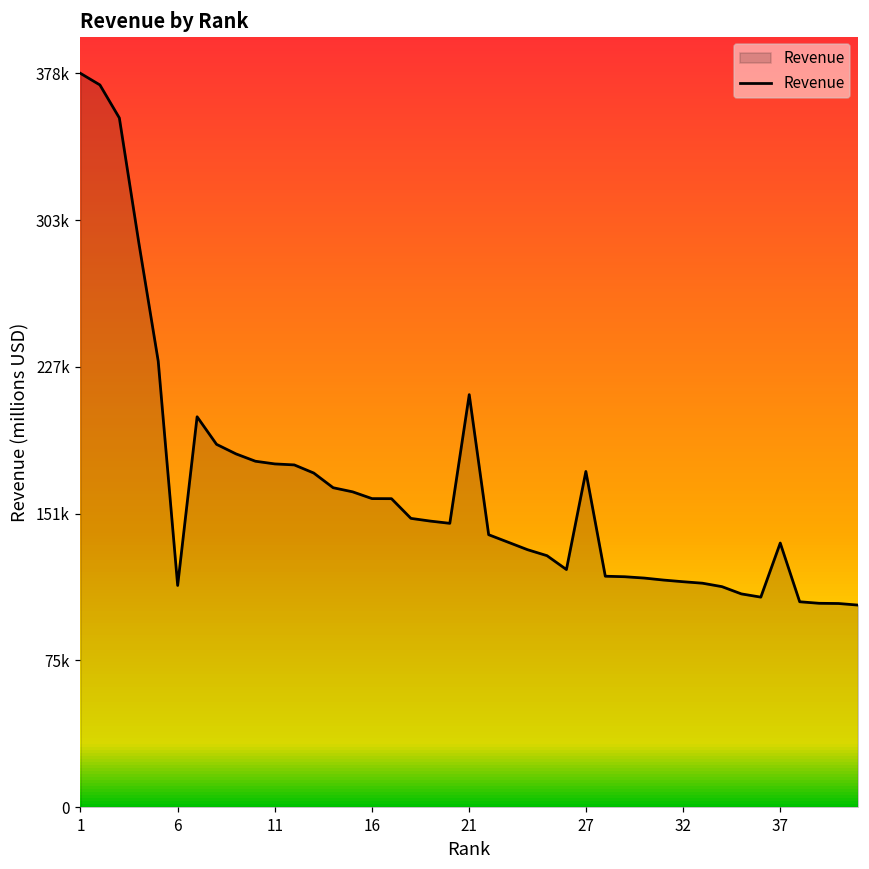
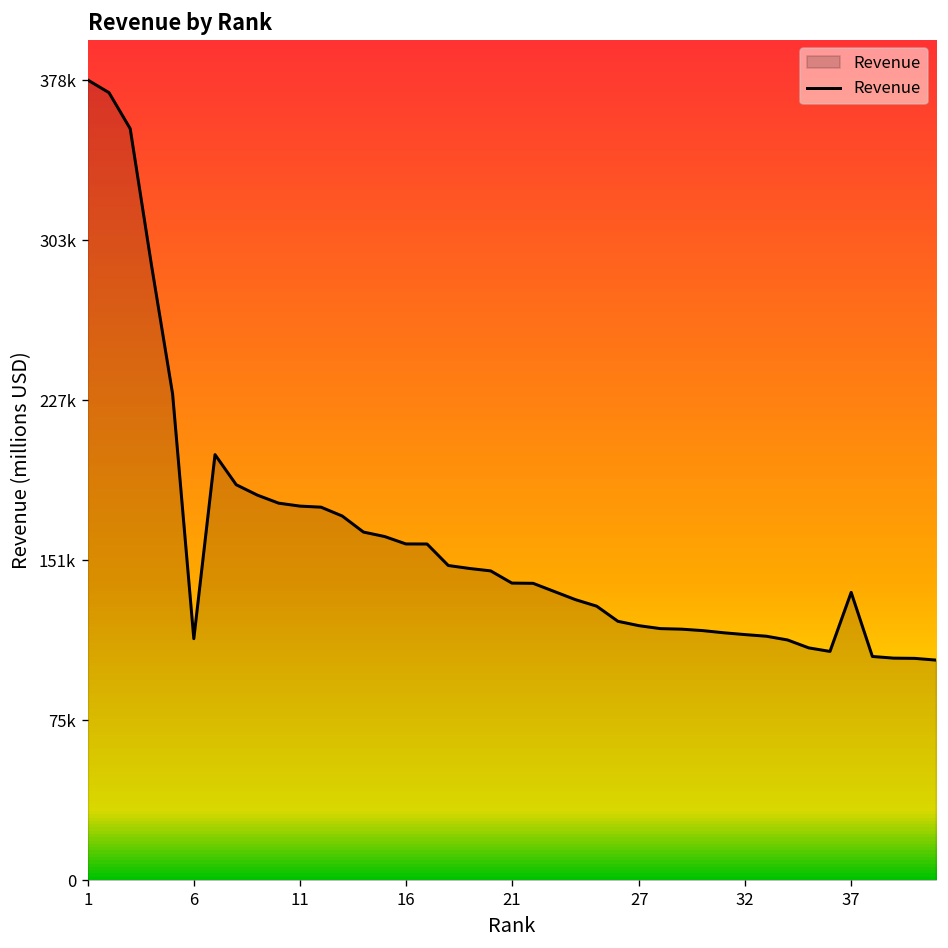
21: 213000 -> 141000
27: 173000 -> 121000
